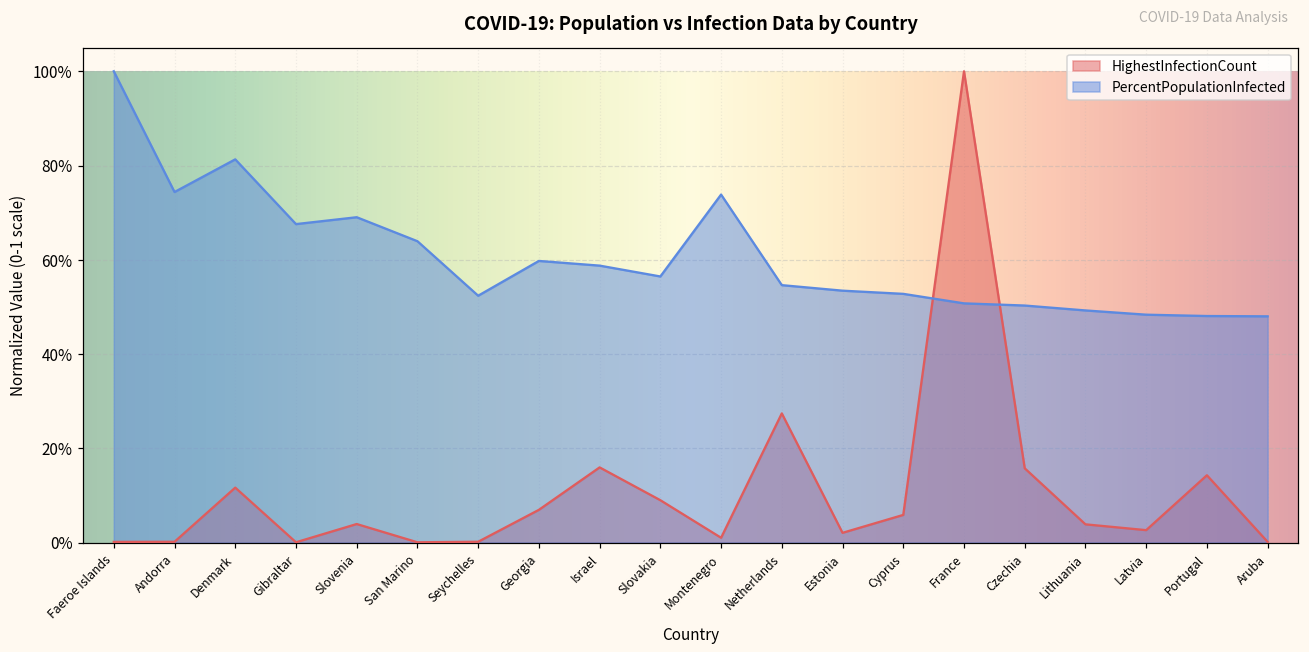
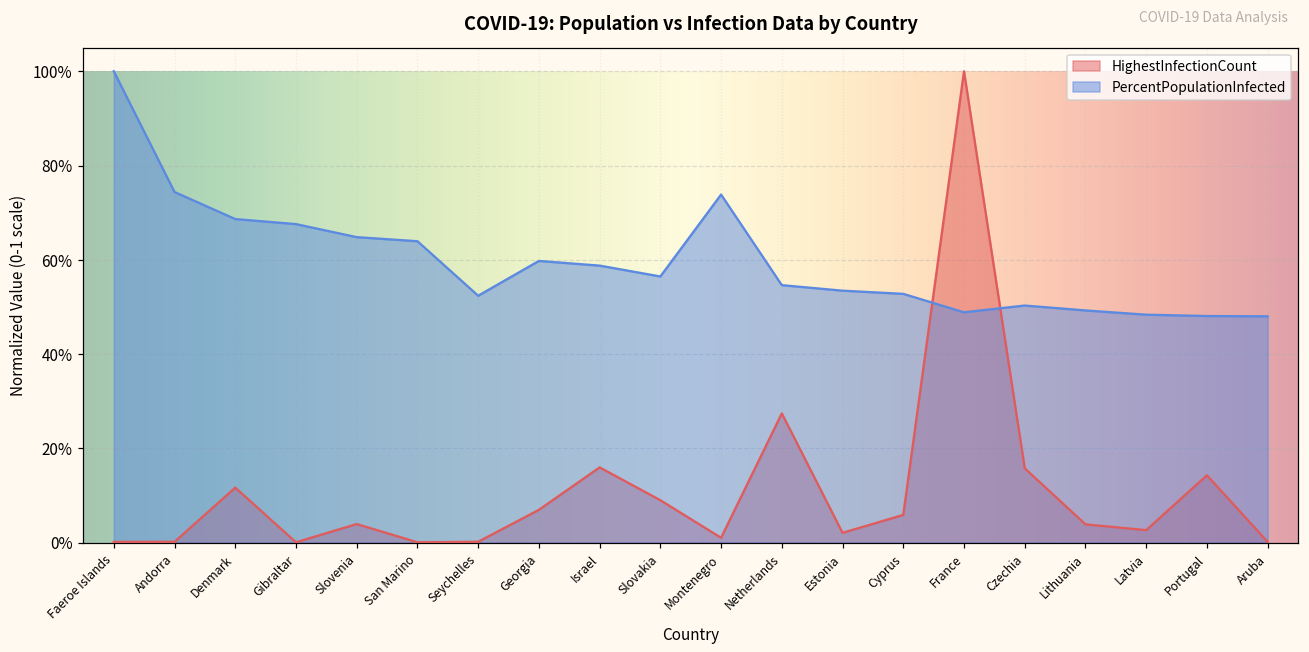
PercentPopulationInfected, Denmark: 81% -> 69%
PercentPopulationInfected, Slovenia: 69% -> 65%
PercentPopulationInfected, France: 51% -> 49%
